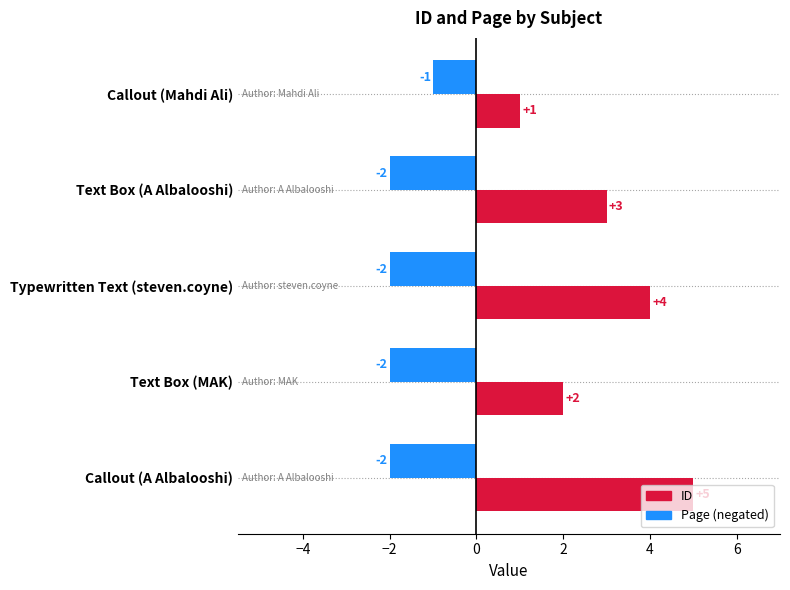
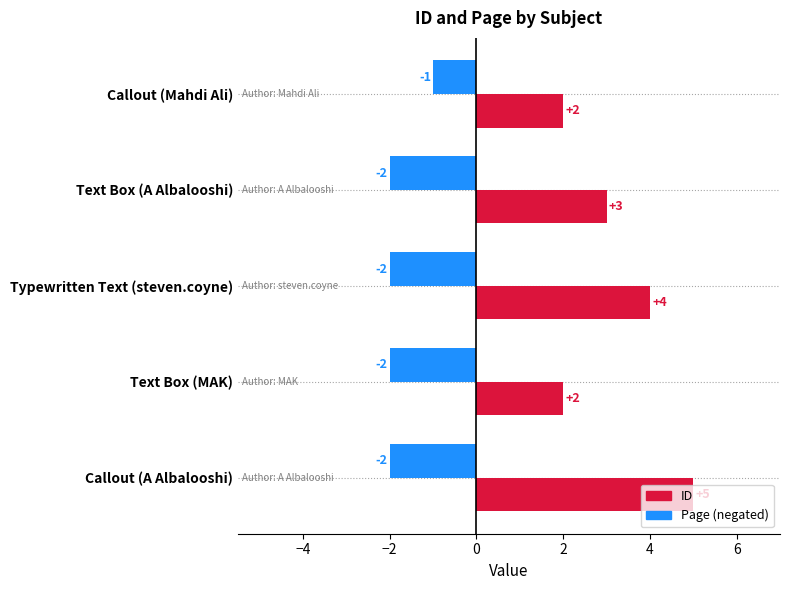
ID, Callout (Mahdi Ali): +1 -> +2
